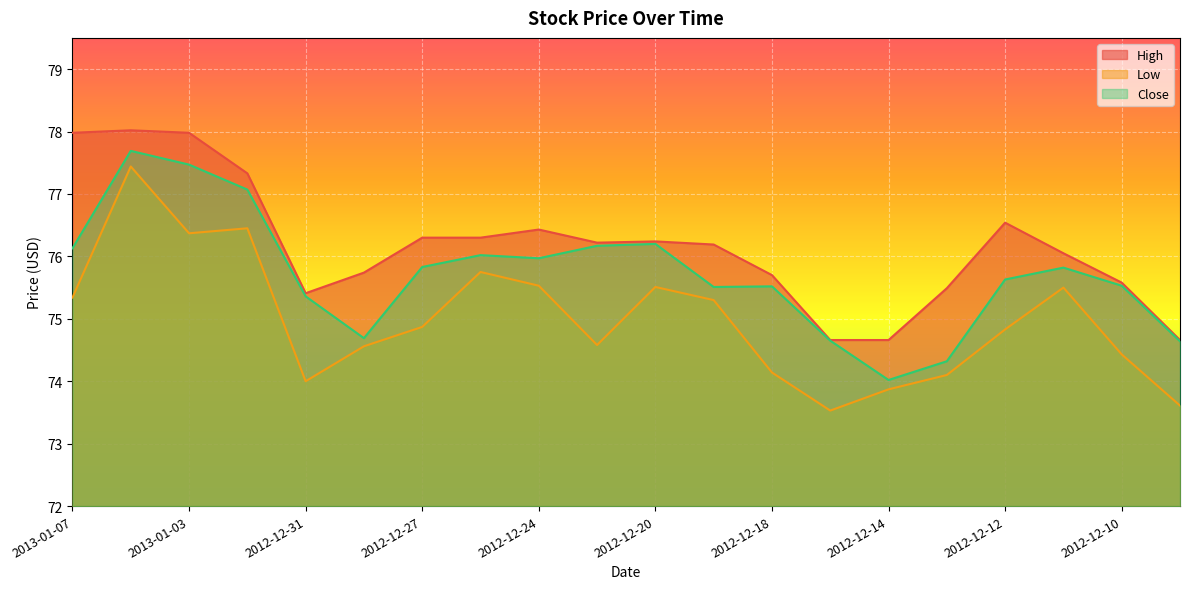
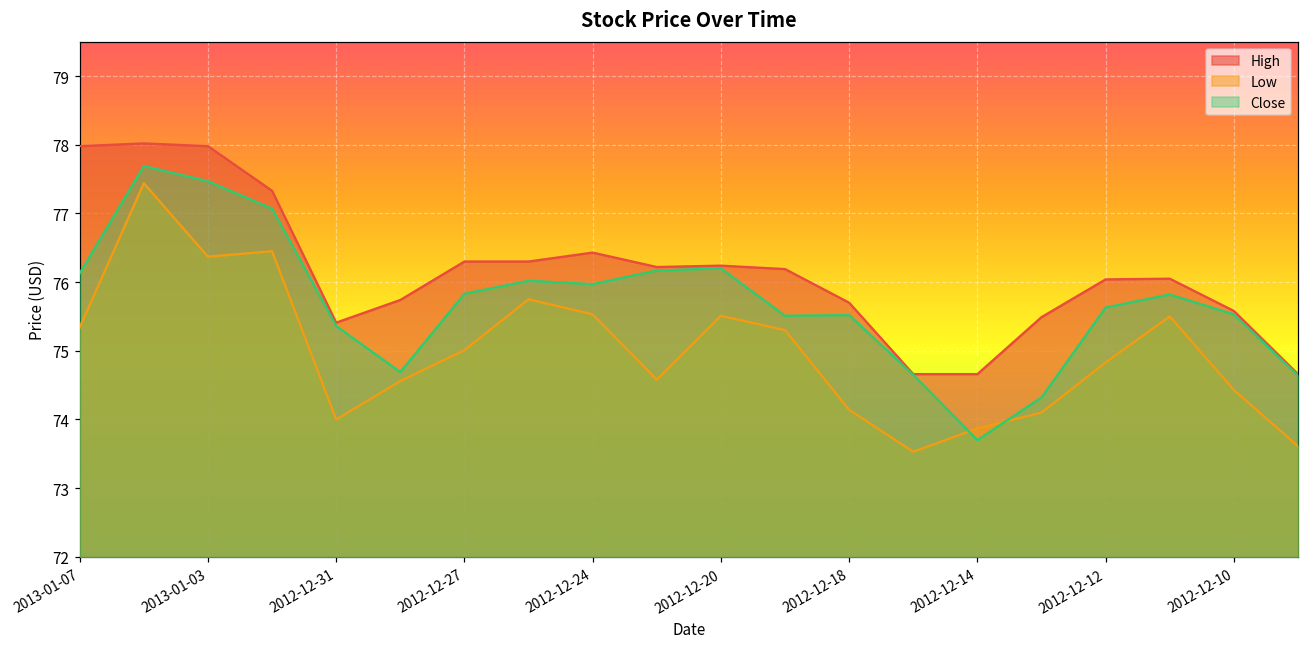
Low, 2012-12-27: 74.9 -> 75.0
Close, 2012-12-14: 74.0 -> 73.7
High, 2012-12-12: 76.5 -> 76.0
